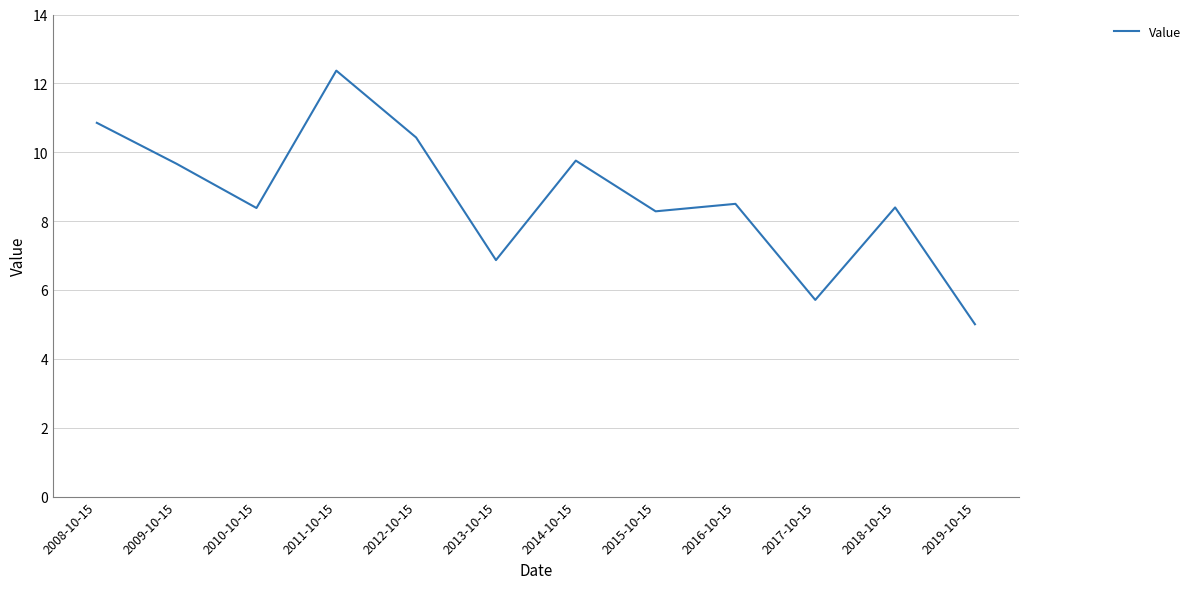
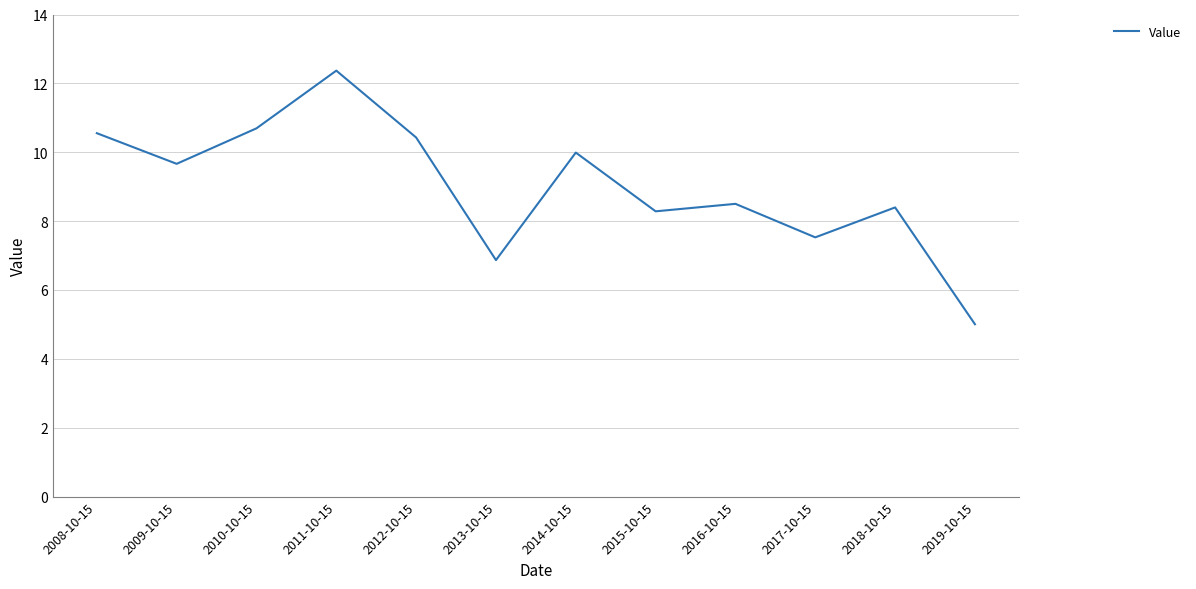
2008-10-15: 10.9 -> 10.6
2010-10-15: 8.4 -> 10.7
2014-10-15: 9.8 -> 10.0
2017-10-15: 5.7 -> 7.5
